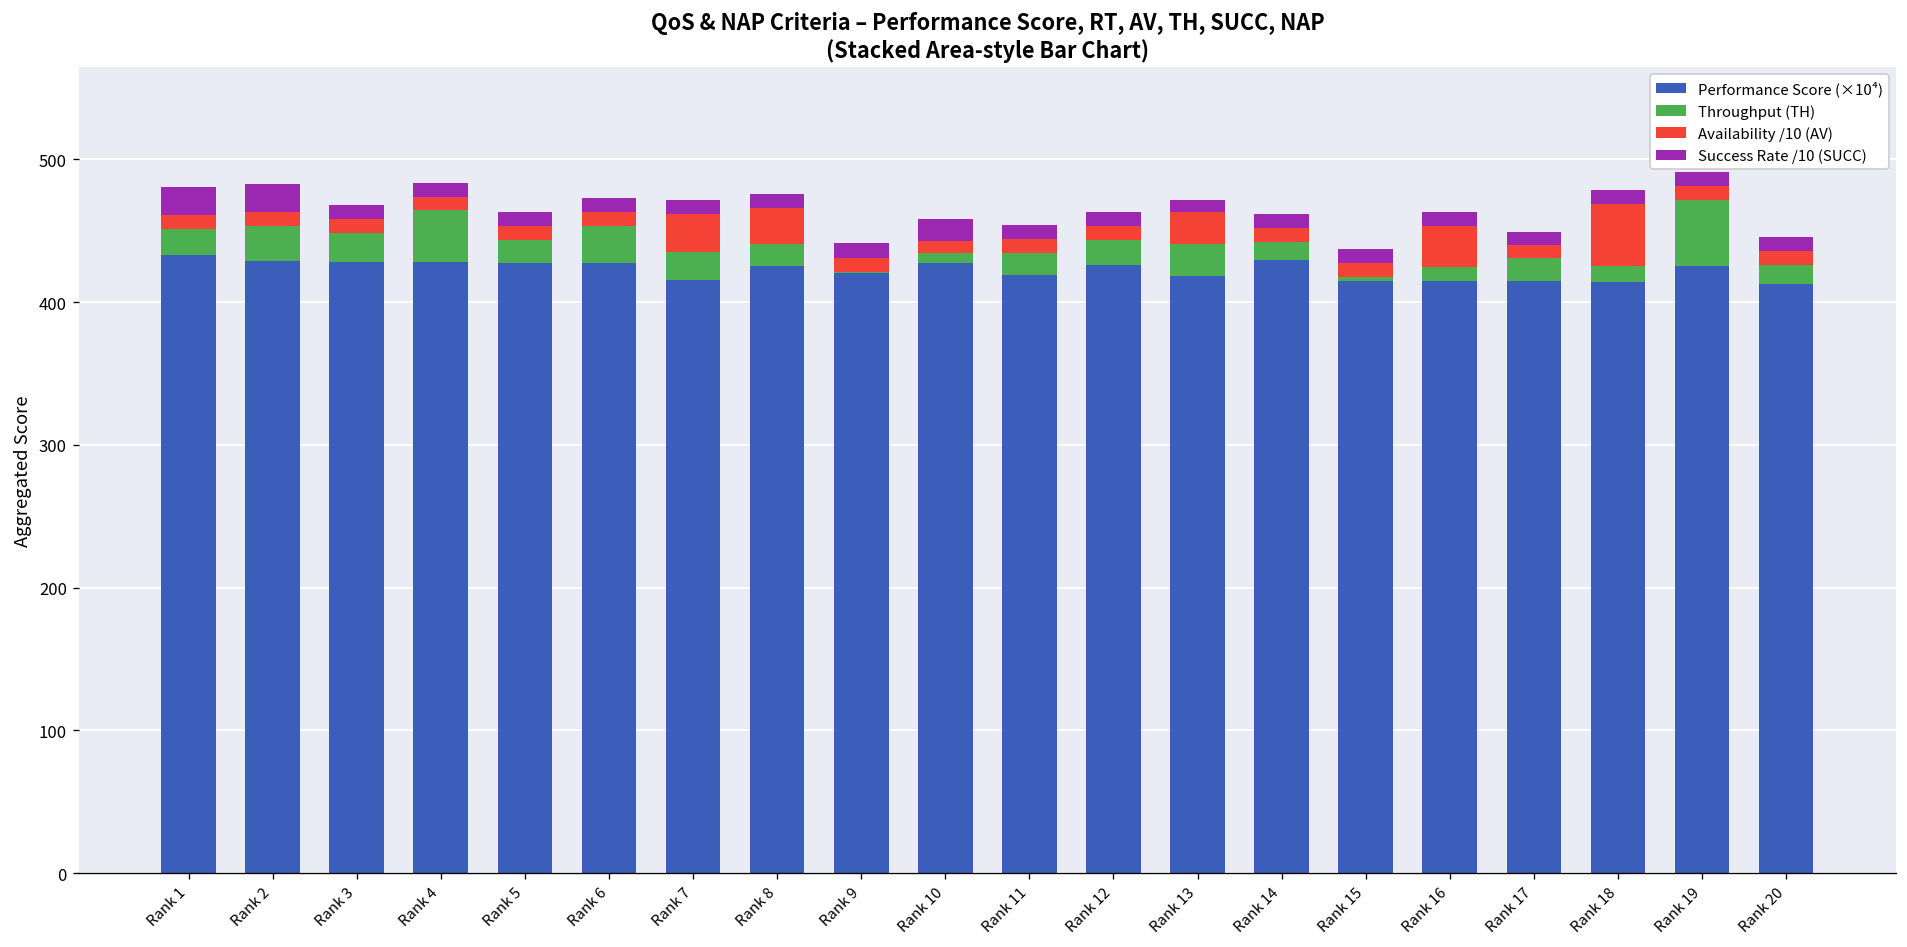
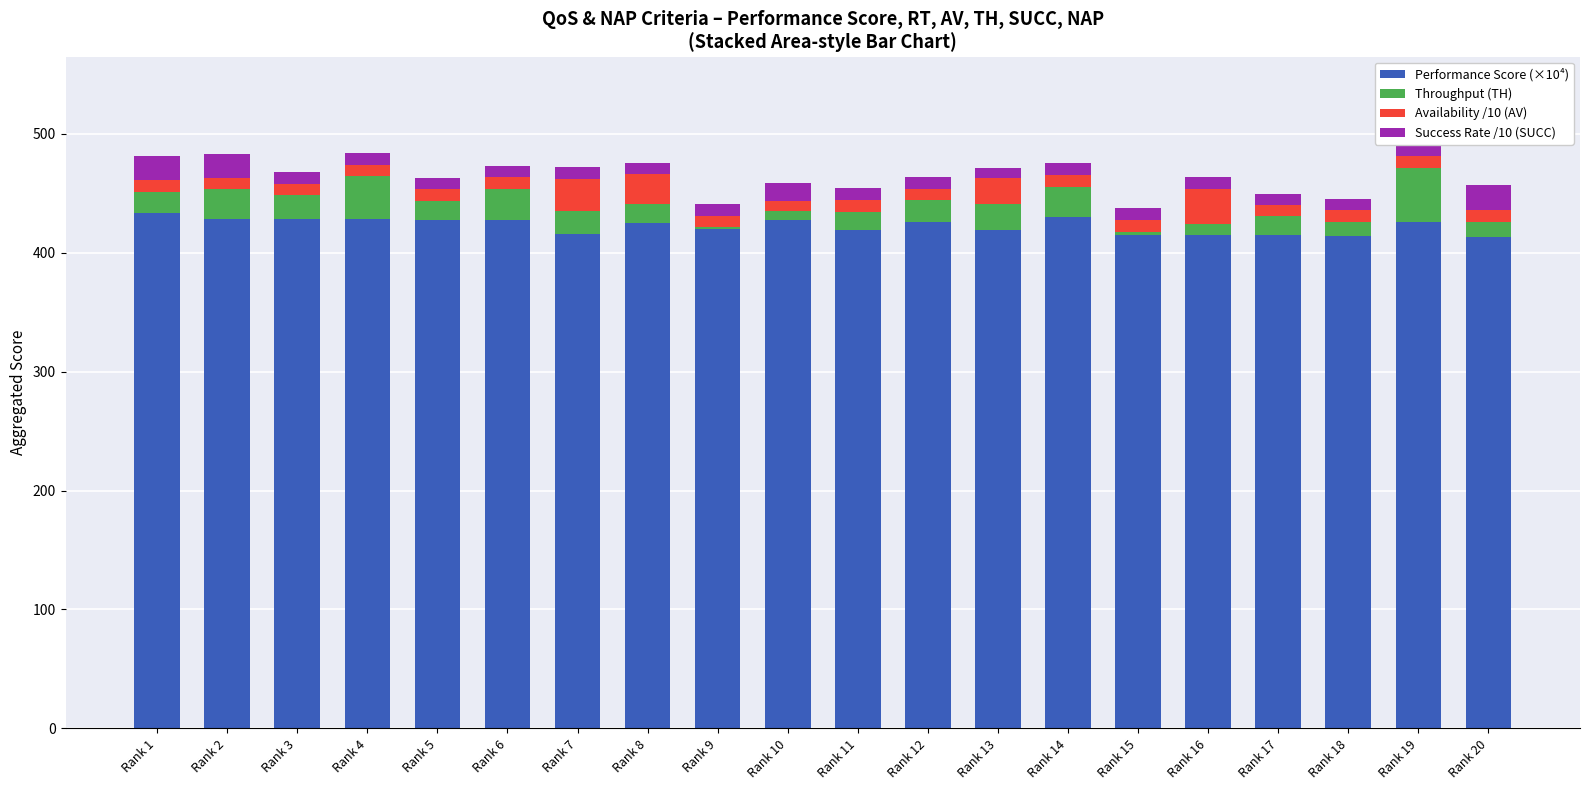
Throughput (TH), Rank 14: 12 -> 26
Availability /10 (AV), Rank 18: 43 -> 10
Success Rate /10 (SUCC), Rank 20: 10 -> 21
